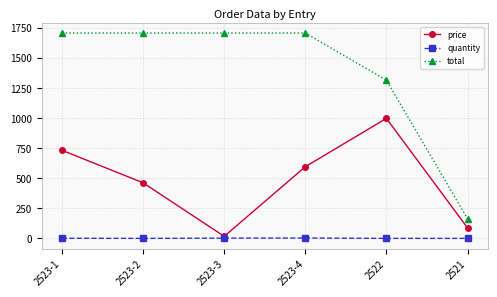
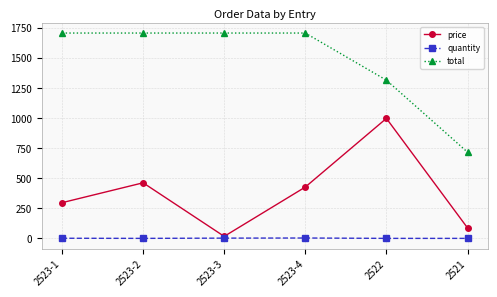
price, 2523-1: 730 -> 300
price, 2523-4: 600 -> 430
total, 2521: 160 -> 720
